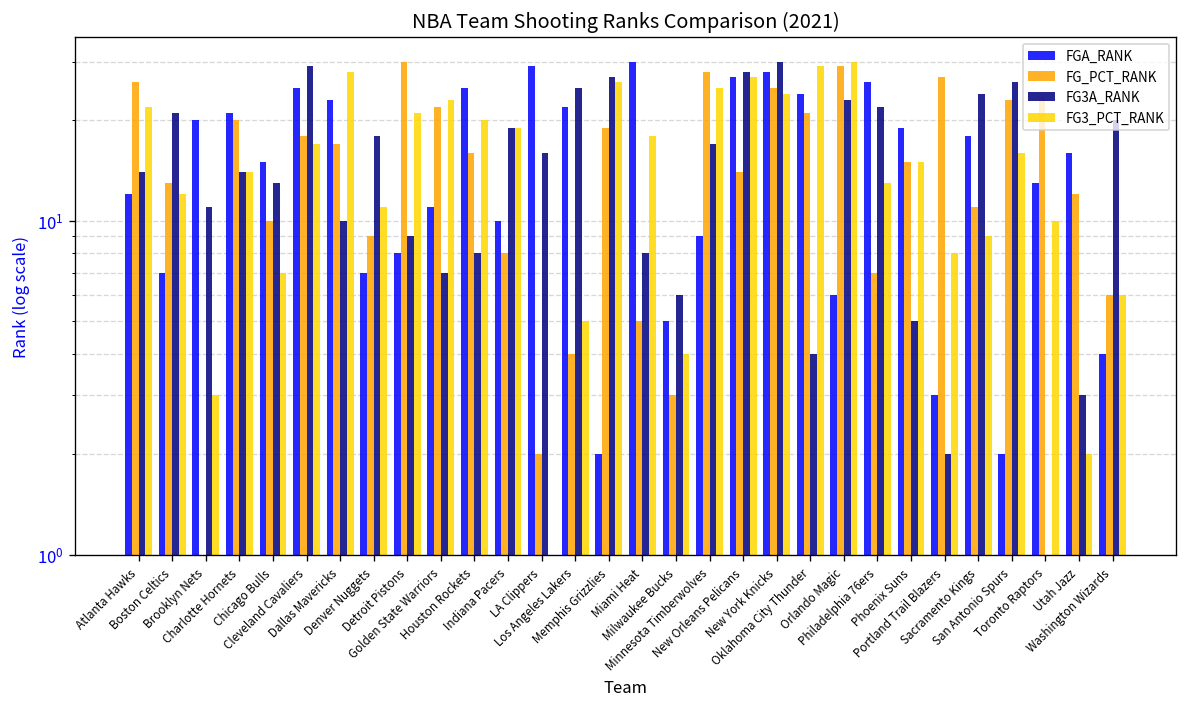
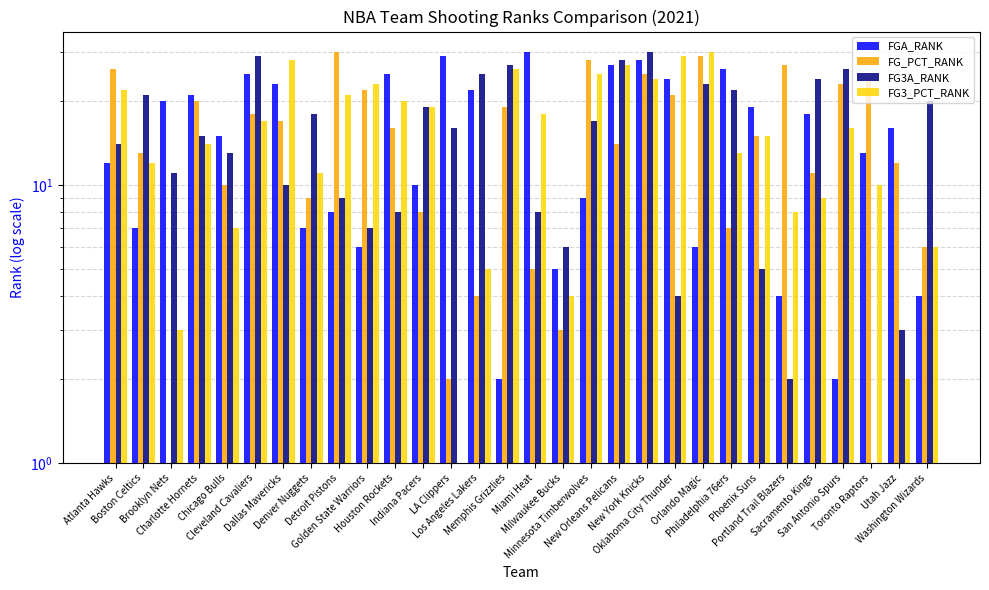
FG3A_RANK, Charlotte Hornets: 14 -> 15
FGA_RANK, Golden State Warriors: 11 -> 6
FGA_RANK, Portland Trail Blazers: 3 -> 4
